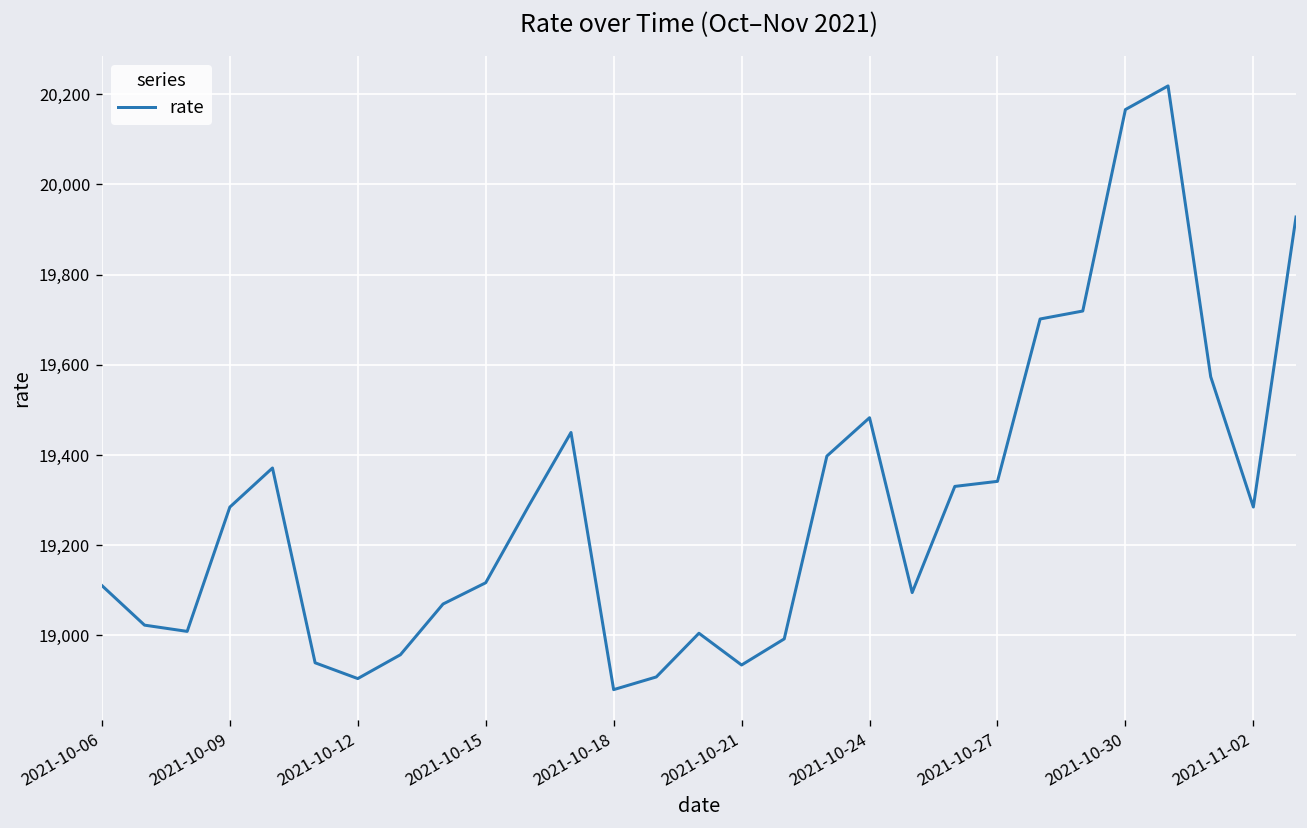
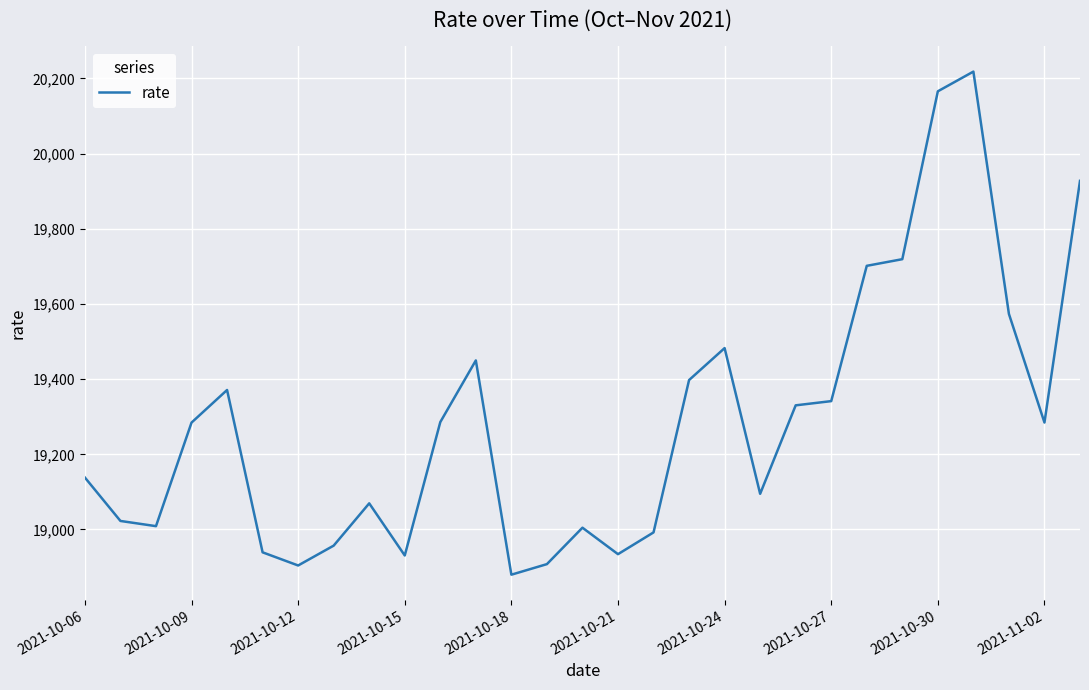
2021-10-06: 19,110 -> 19,140
2021-10-15: 19,120 -> 18,930
